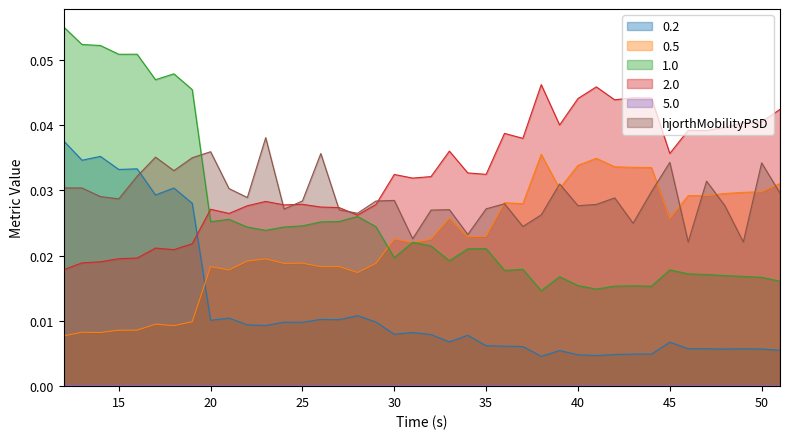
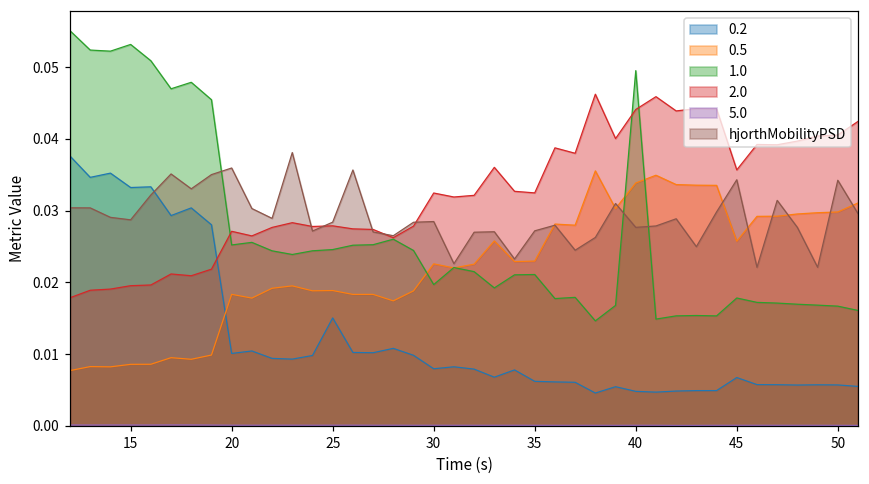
1.0, 15: 0.051 -> 0.053
0.2, 25: 0.010 -> 0.015
1.0, 40: 0.015 -> 0.049
